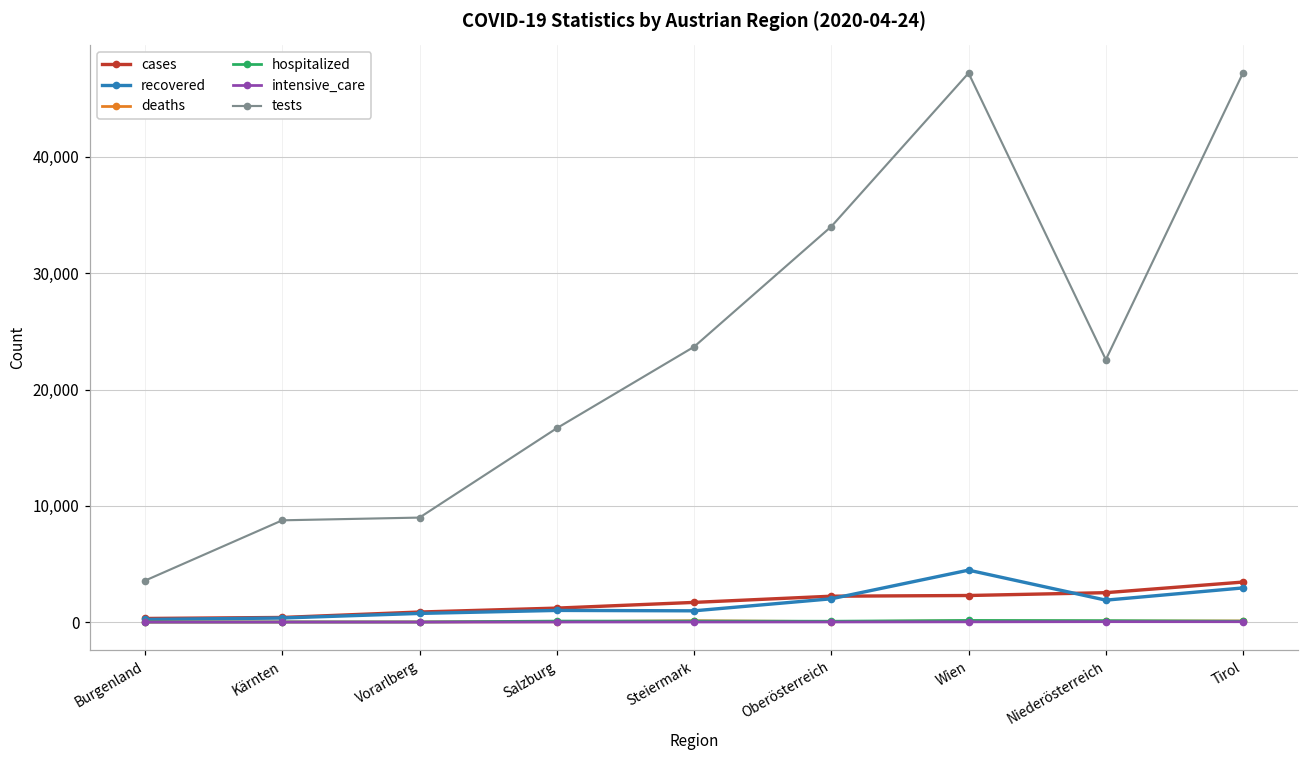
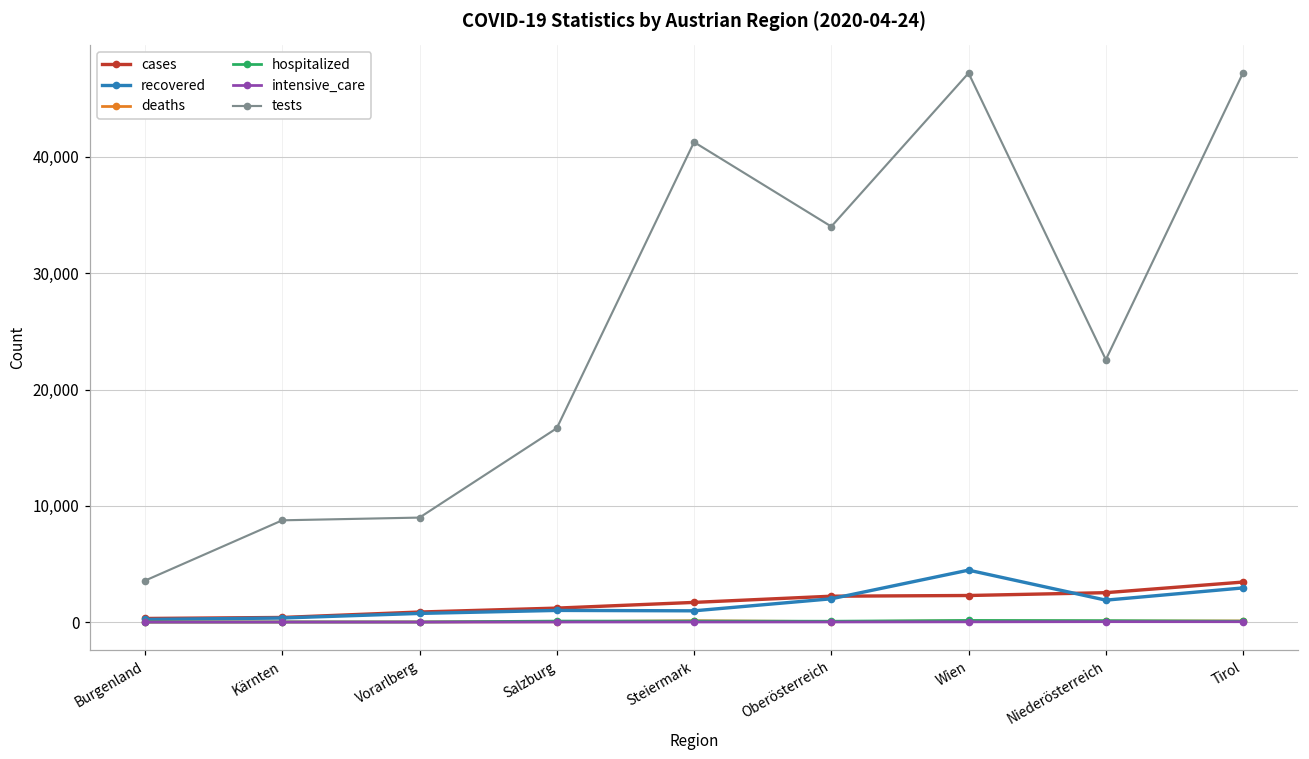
tests, Steiermark: 23,700 -> 41,300
